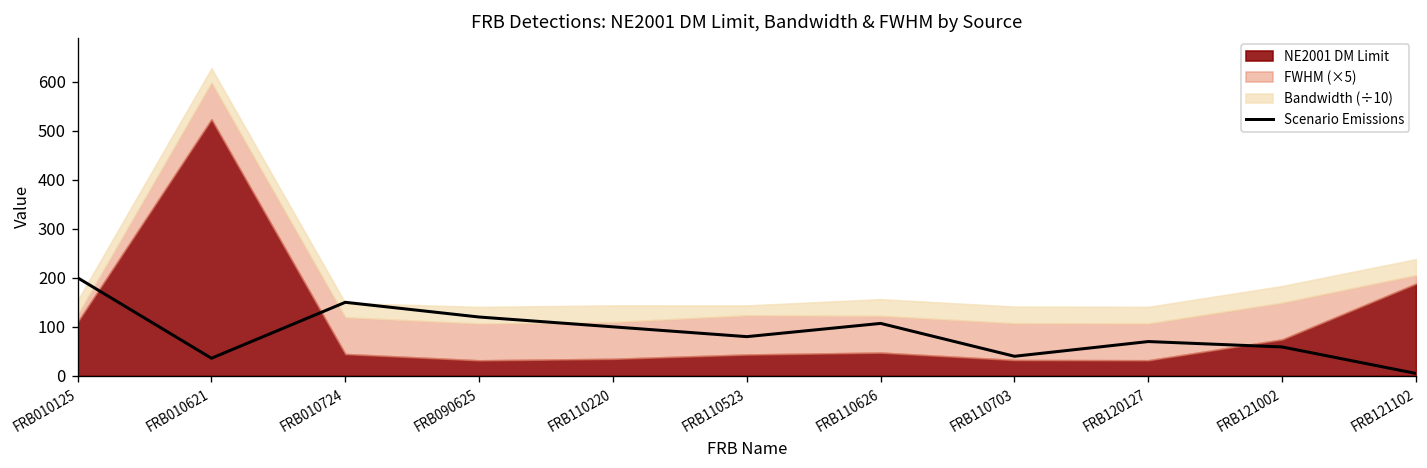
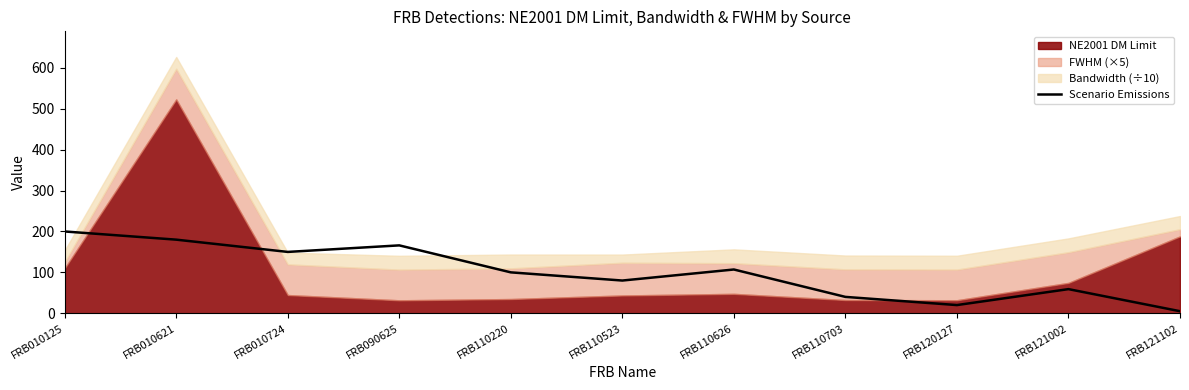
Scenario Emissions, FRB010621: 40 -> 180
Scenario Emissions, FRB090625: 120 -> 170
Scenario Emissions, FRB120127: 70 -> 20
